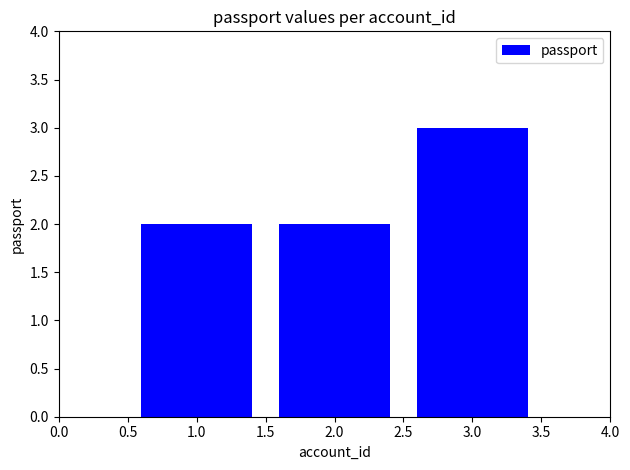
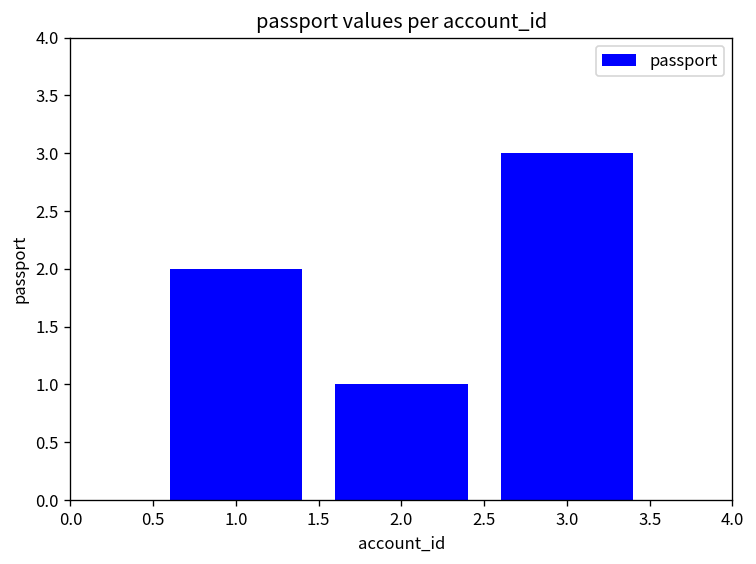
2.0: 2 -> 1
